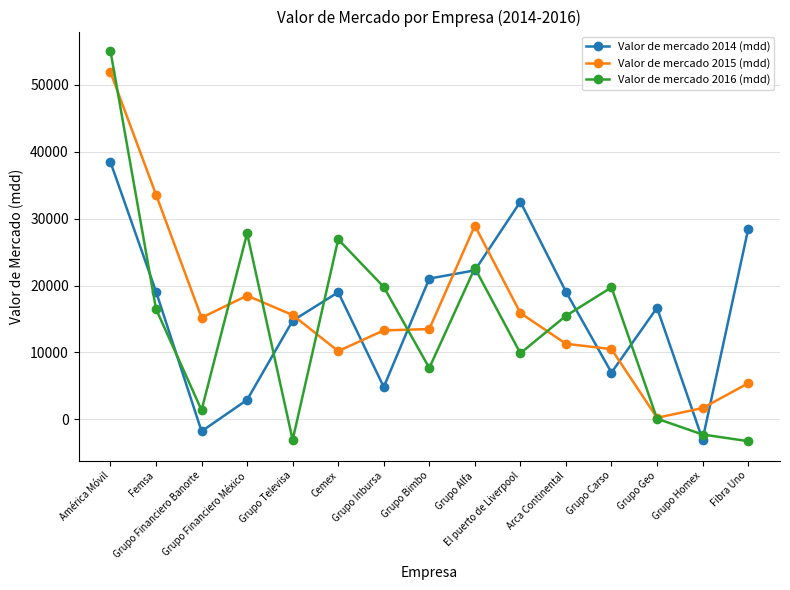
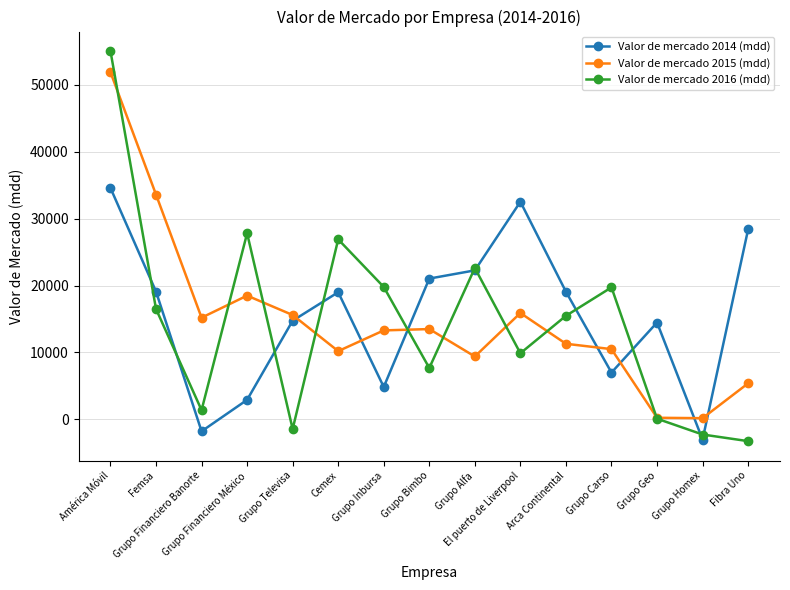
Valor de mercado 2014 (mdd), América Móvil: 38000 -> 35000
Valor de mercado 2016 (mdd), Grupo Televisa: -3000 -> -1000
Valor de mercado 2015 (mdd), Grupo Alfa: 29000 -> 9000
Valor de mercado 2014 (mdd), Grupo Geo: 17000 -> 14000
Valor de mercado 2015 (mdd), Grupo Homex: 2000 -> 0
